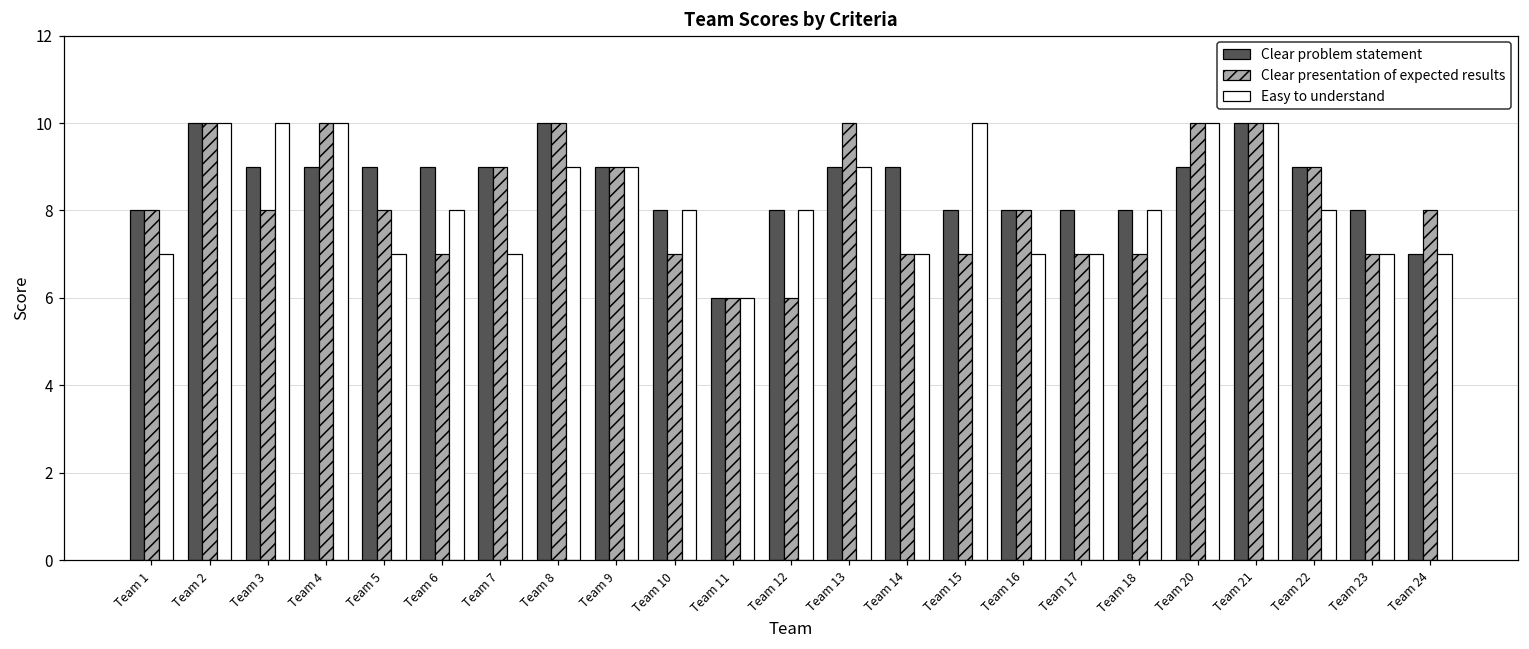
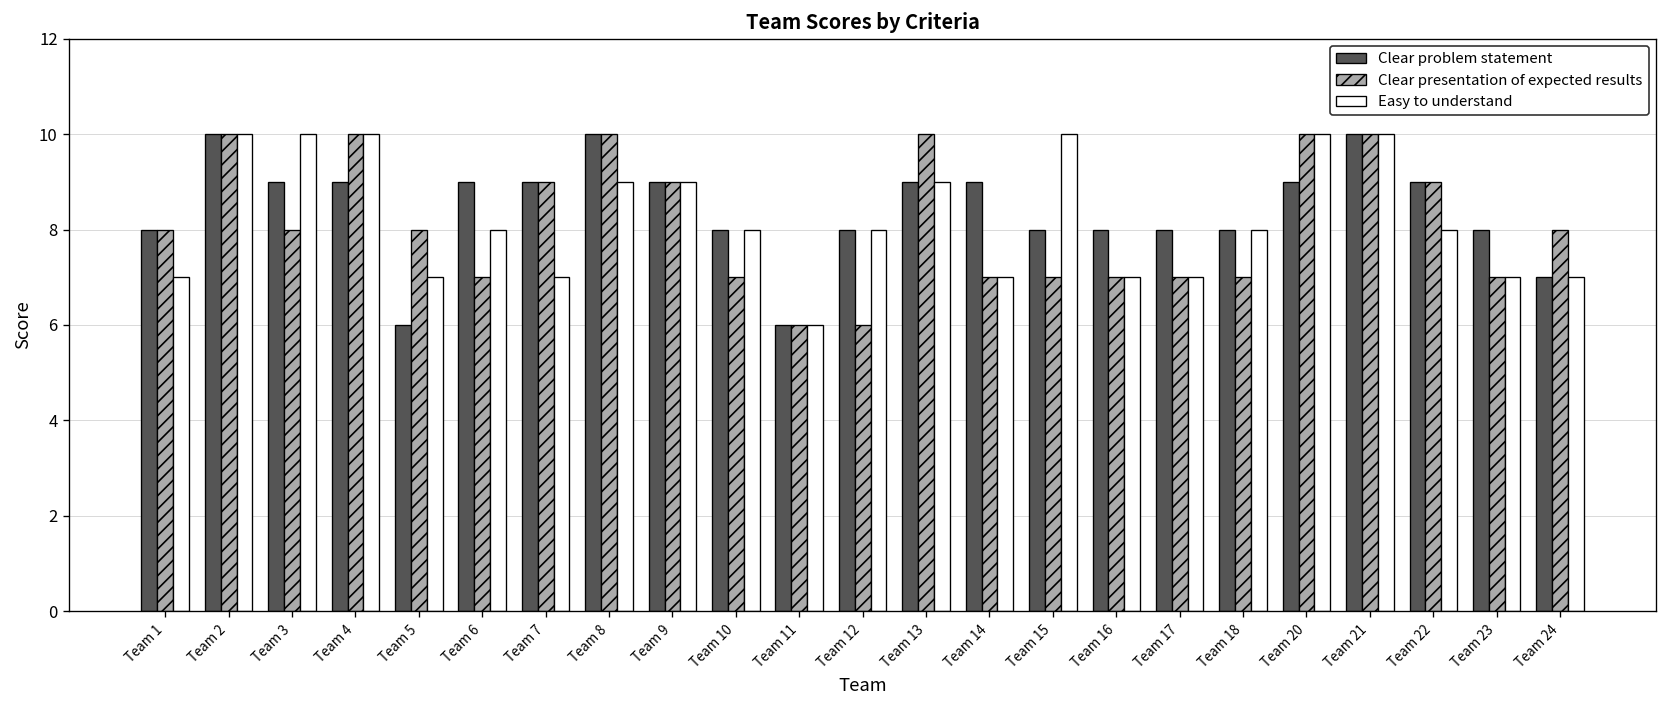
Clear problem statement, Team 5: 9 -> 6
Clear presentation of expected results, Team 16: 8 -> 7
